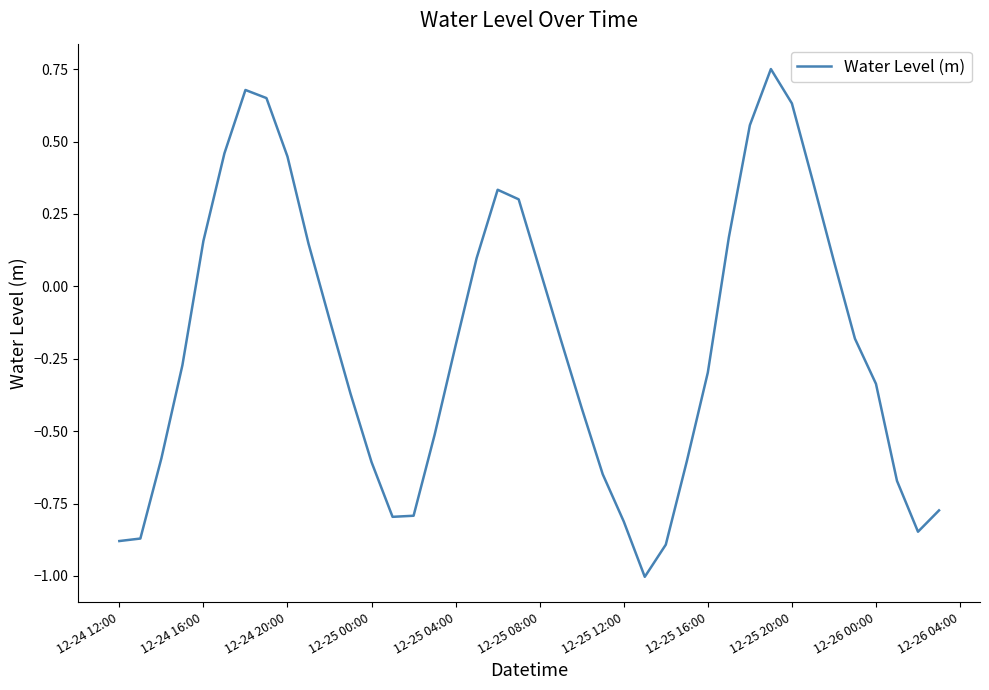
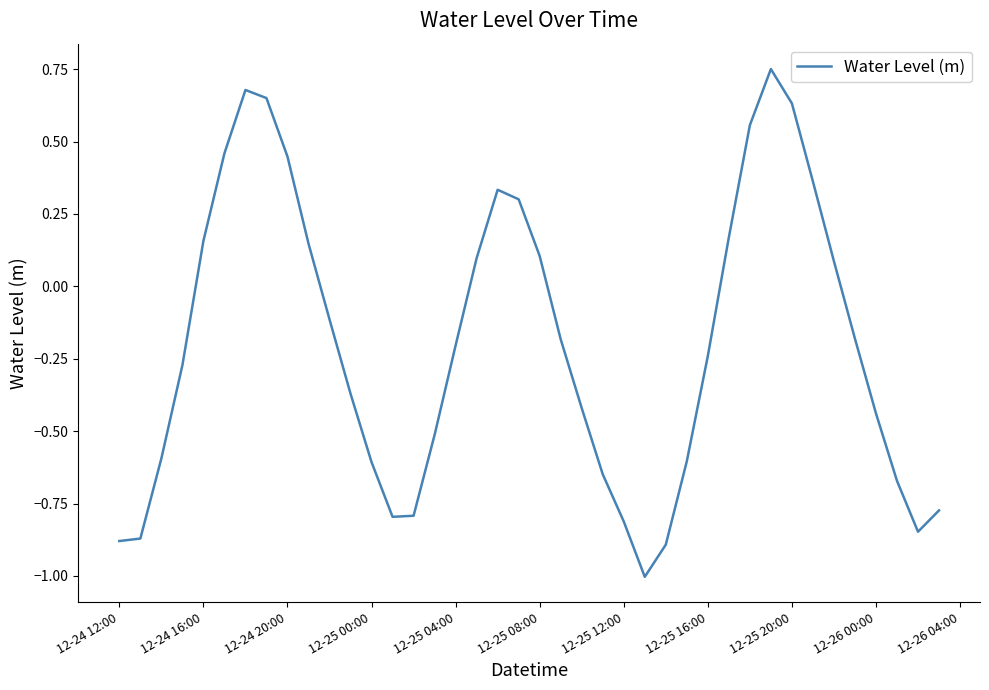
12-25 08:00: 0.06 -> 0.10
12-25 16:00: -0.30 -> -0.24
12-26 00:00: -0.34 -> -0.44
